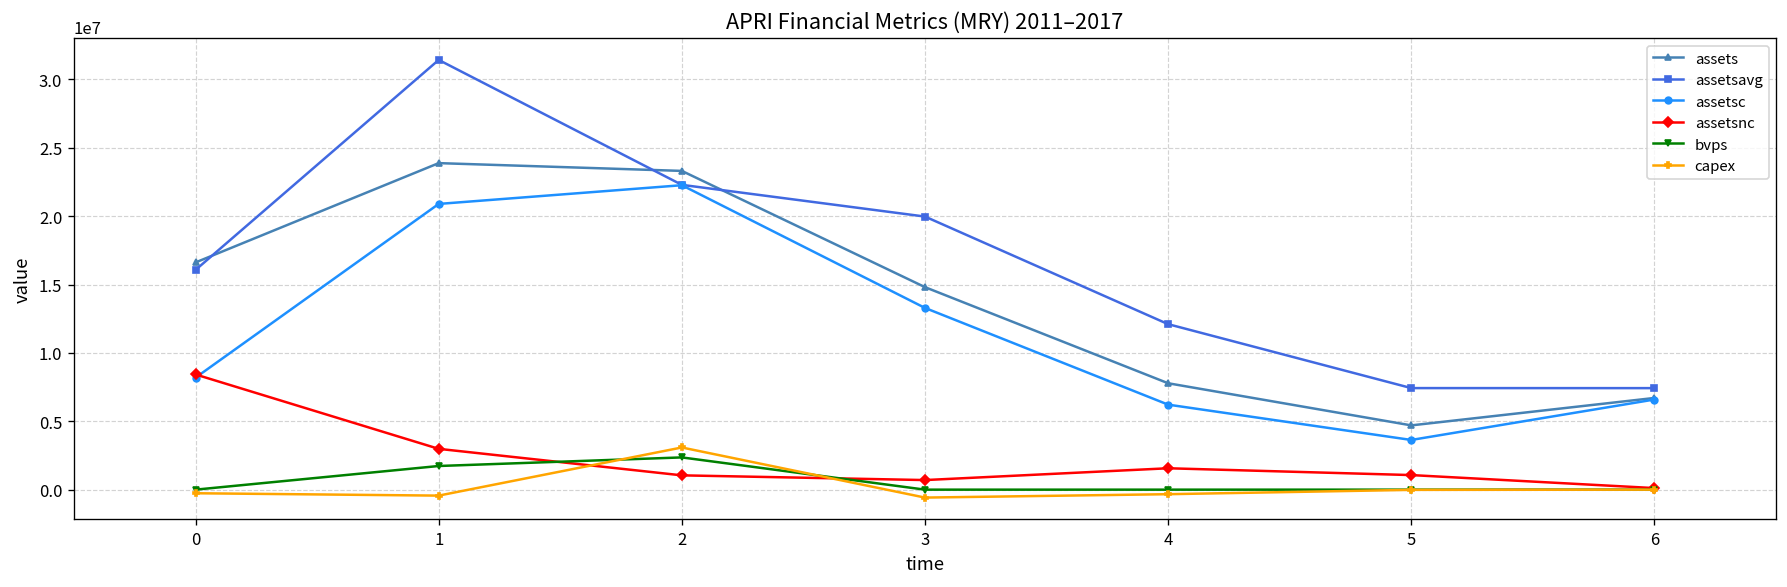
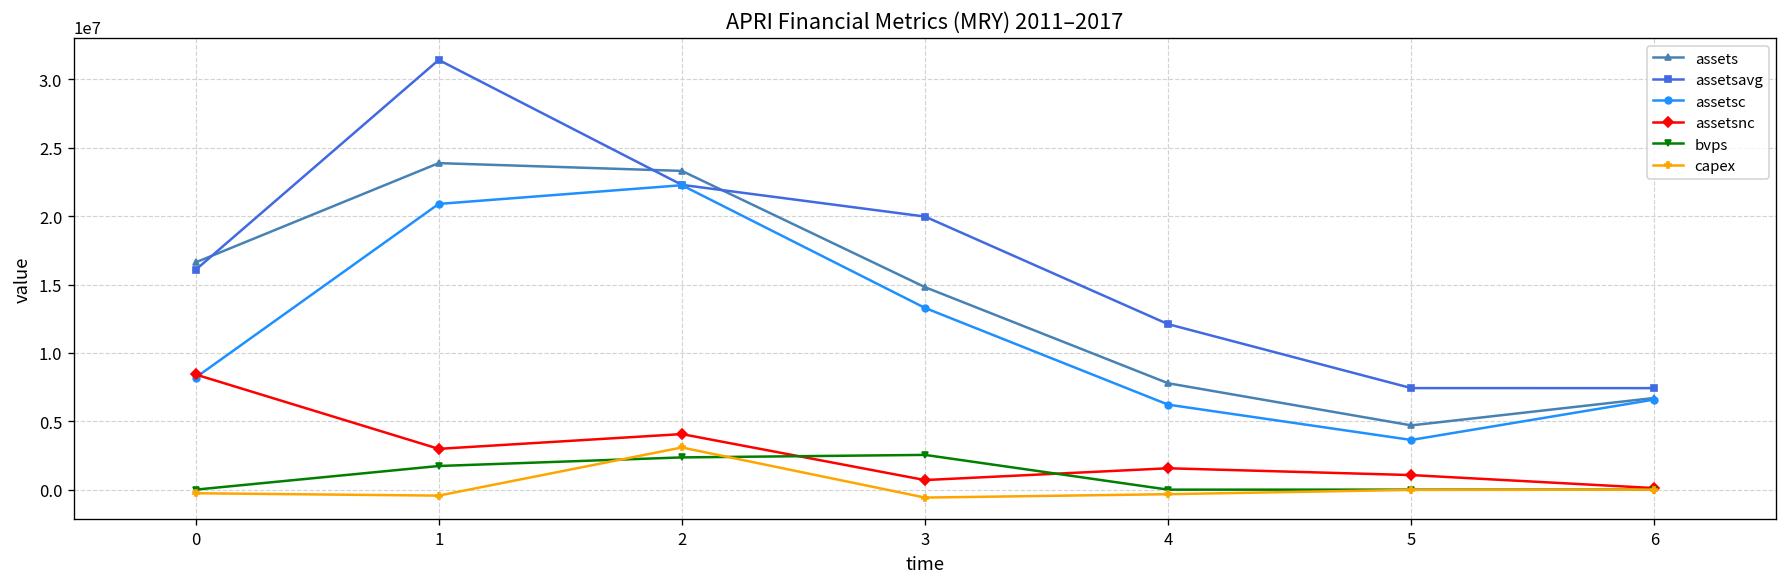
assetsnc, 2: 1000000 -> 4100000
bvps, 3: 0 -> 2500000
